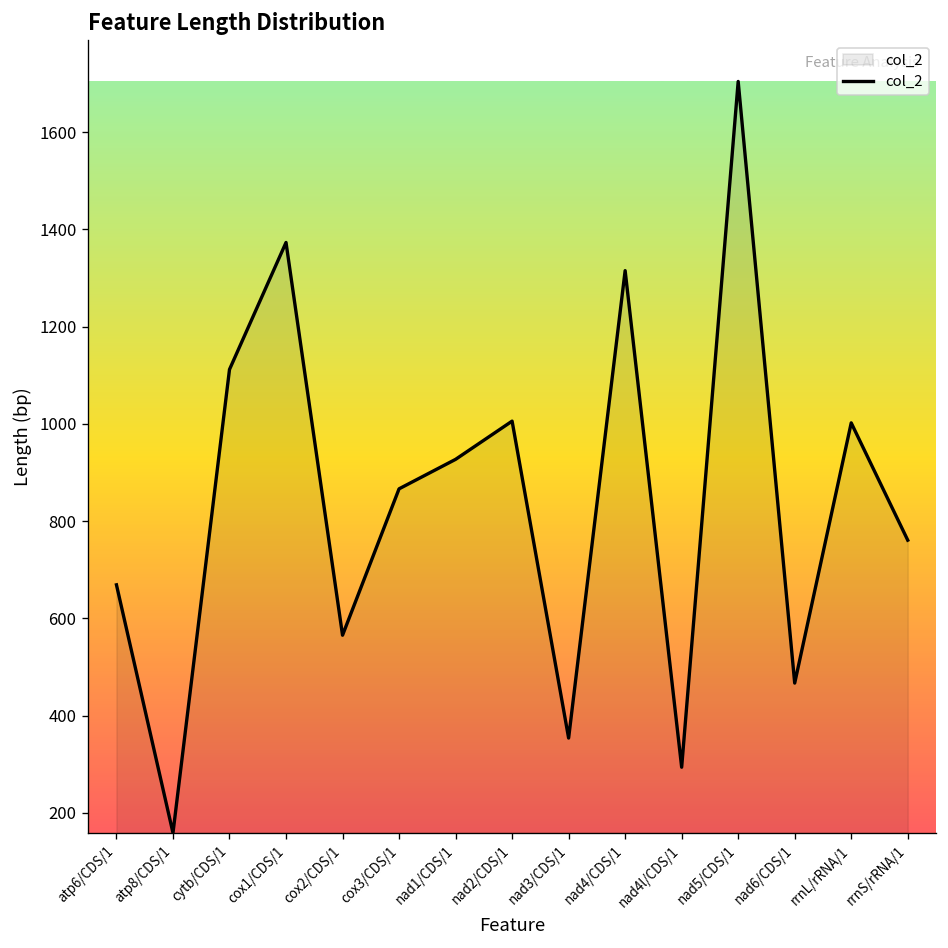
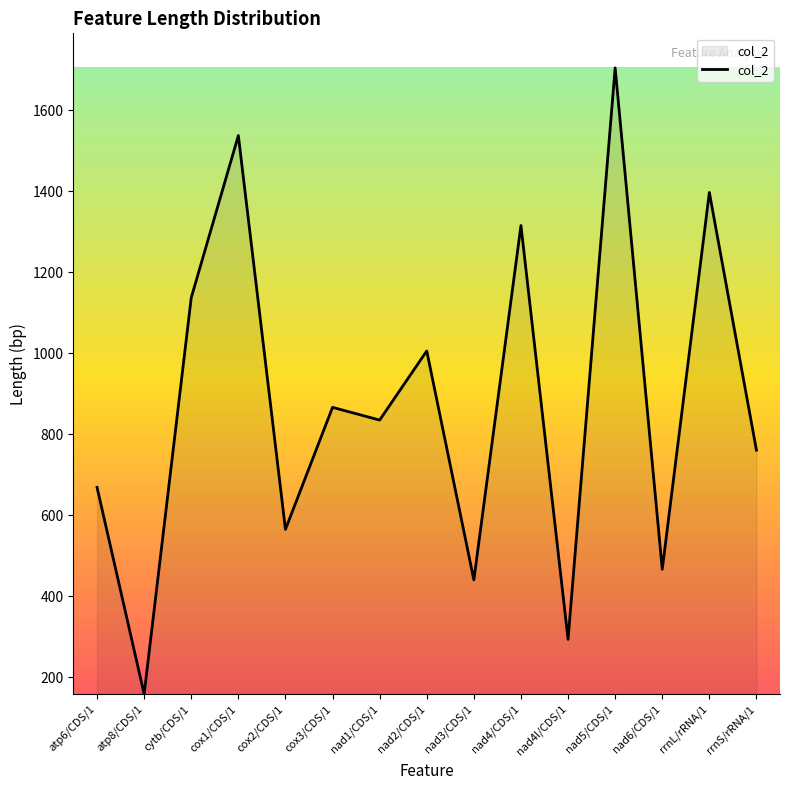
cytb/CDS/1: 1110 -> 1140
cox1/CDS/1: 1370 -> 1540
nad1/CDS/1: 930 -> 840
nad3/CDS/1: 350 -> 440
rrnL/rRNA/1: 1000 -> 1400
